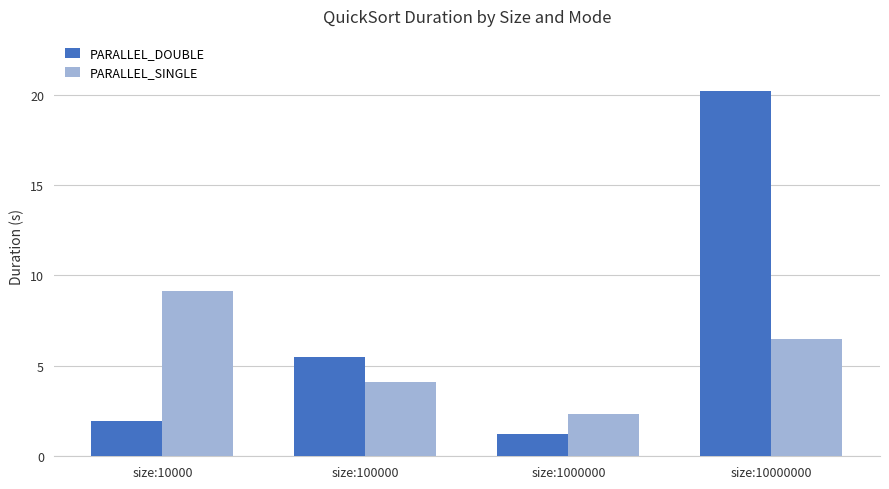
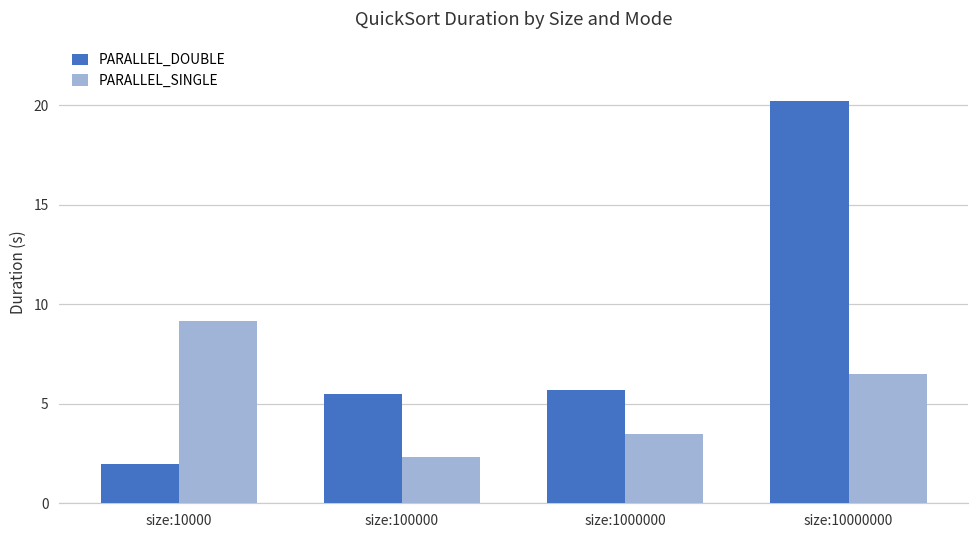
PARALLEL_SINGLE, size:100000: 4.1 -> 2.3
PARALLEL_DOUBLE, size:1000000: 1.2 -> 5.7
PARALLEL_SINGLE, size:1000000: 2.3 -> 3.5
